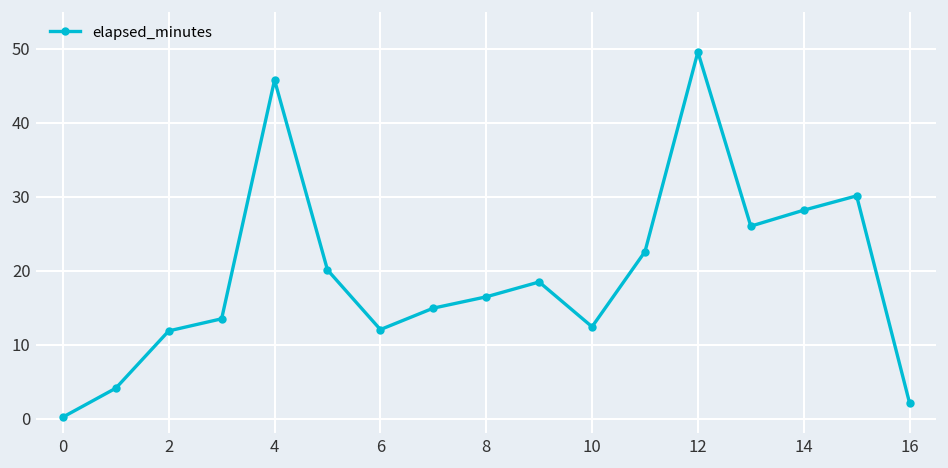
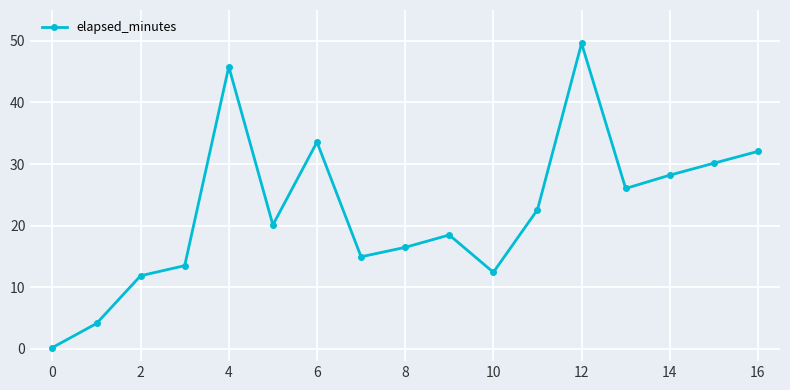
6: 12 -> 34
16: 2 -> 32
